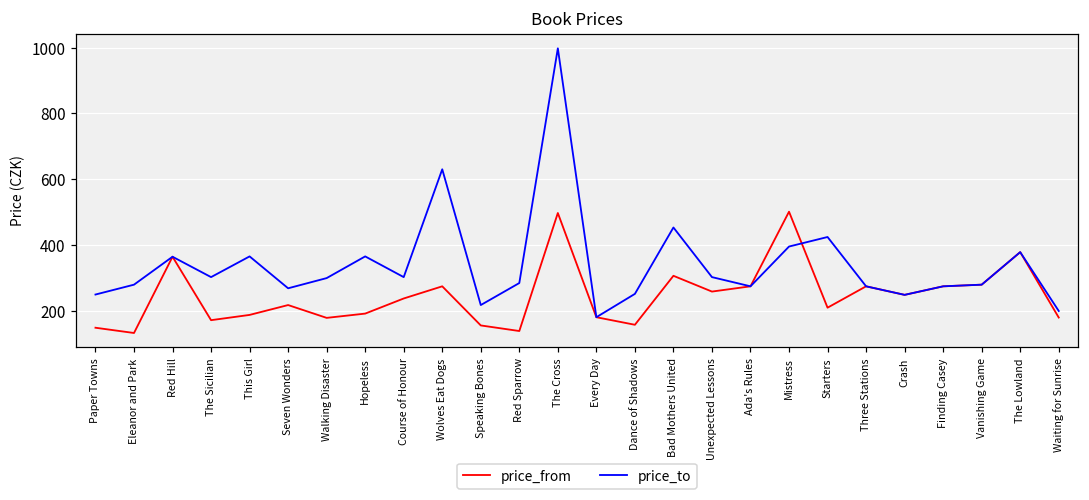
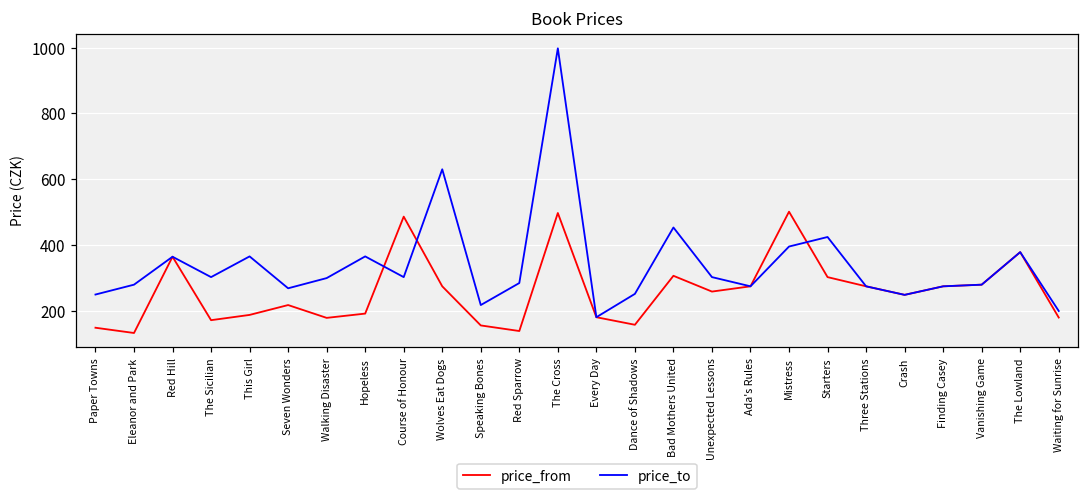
price_from, Course of Honour: 240 -> 490
price_from, Starters: 210 -> 300
